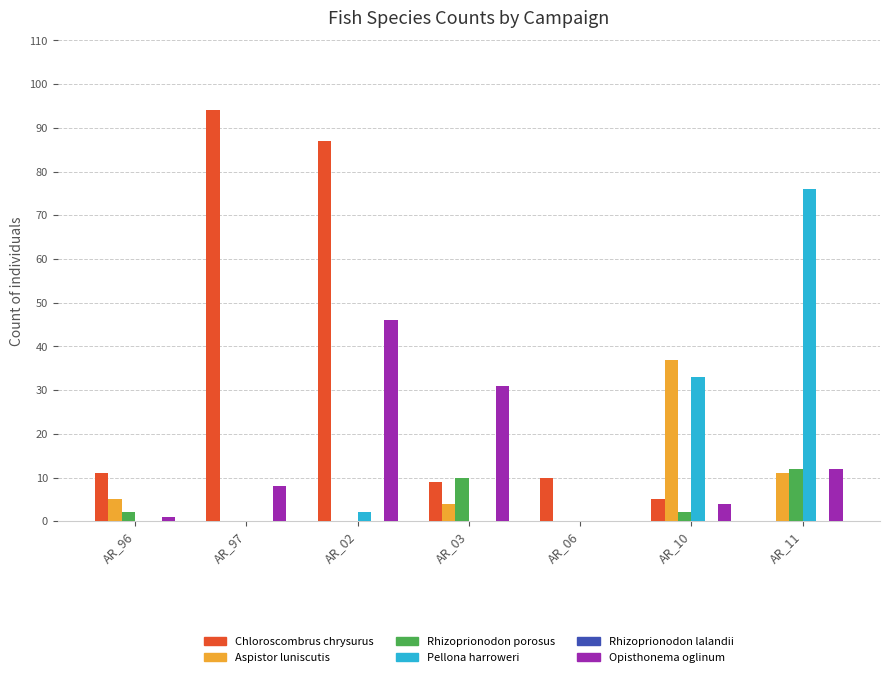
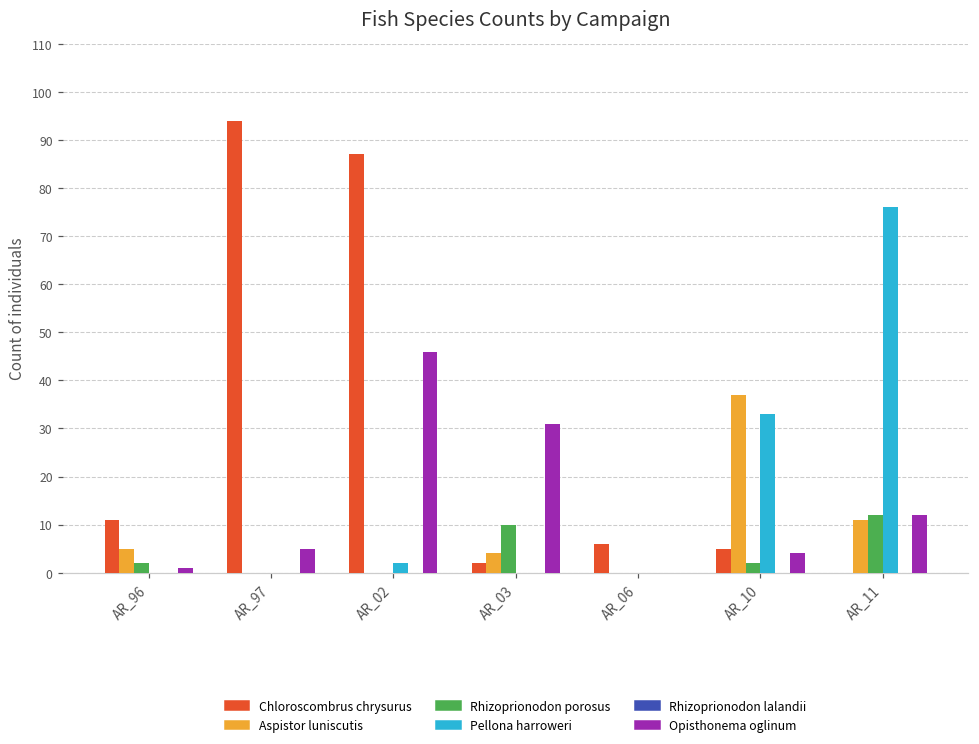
Opisthonema oglinum, AR_97: 8 -> 5
Chloroscombrus chrysurus, AR_03: 9 -> 2
Chloroscombrus chrysurus, AR_06: 10 -> 6
